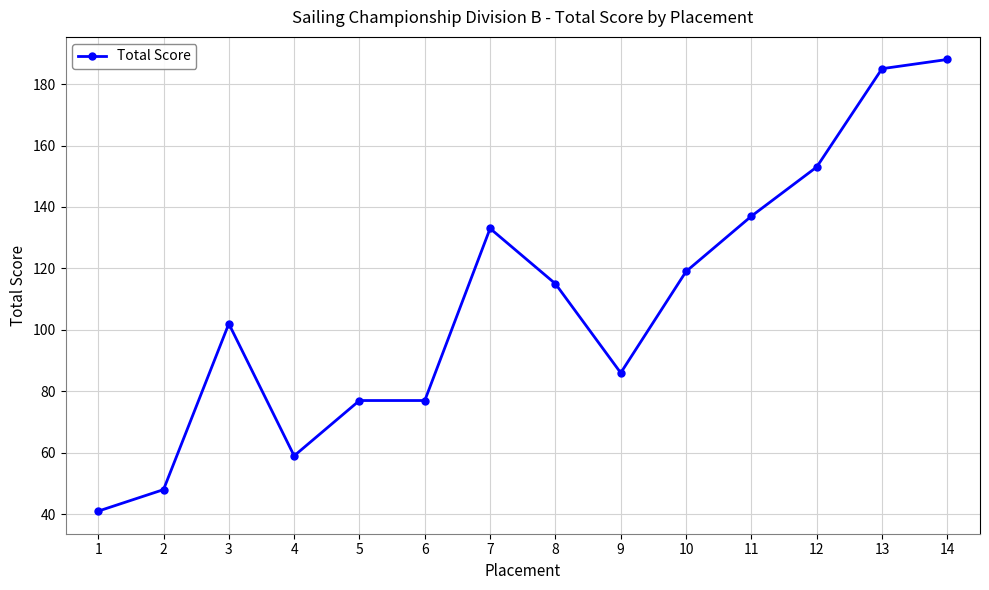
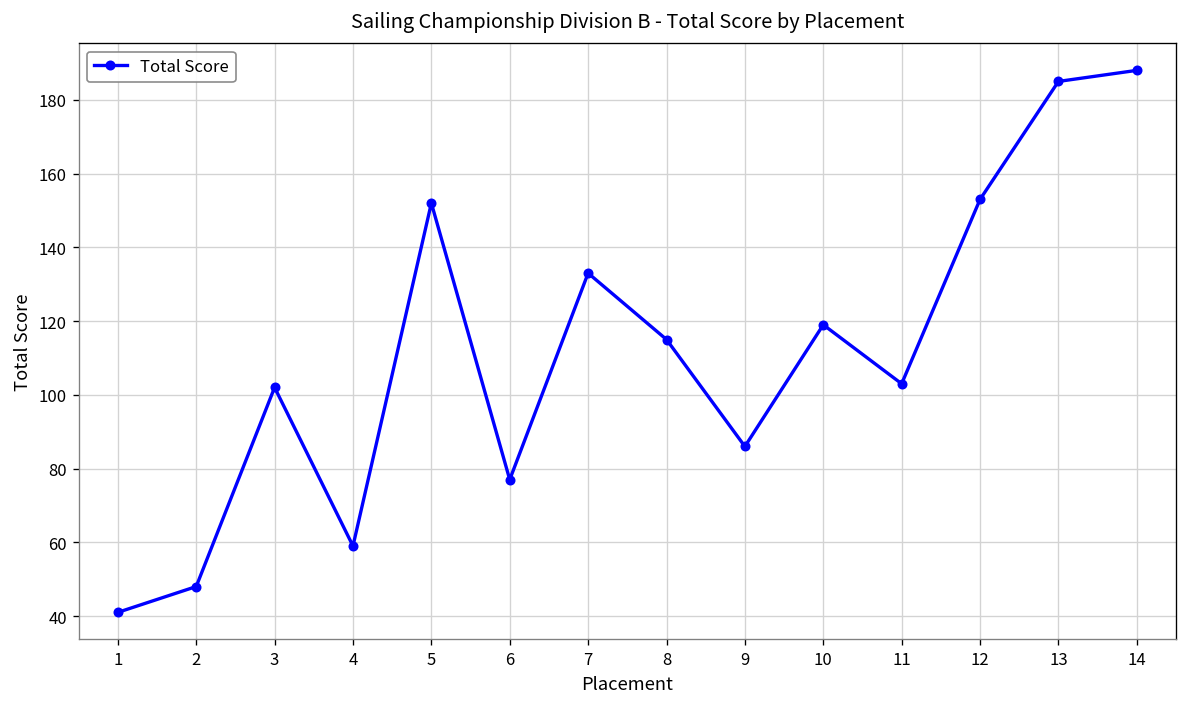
5: 77 -> 152
11: 137 -> 103
